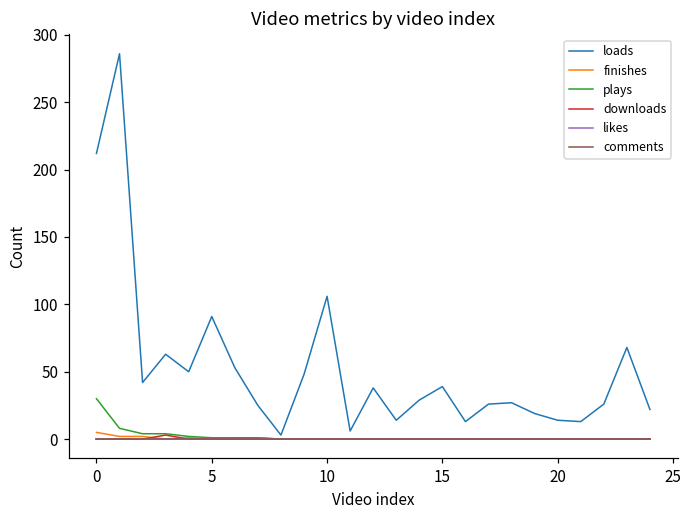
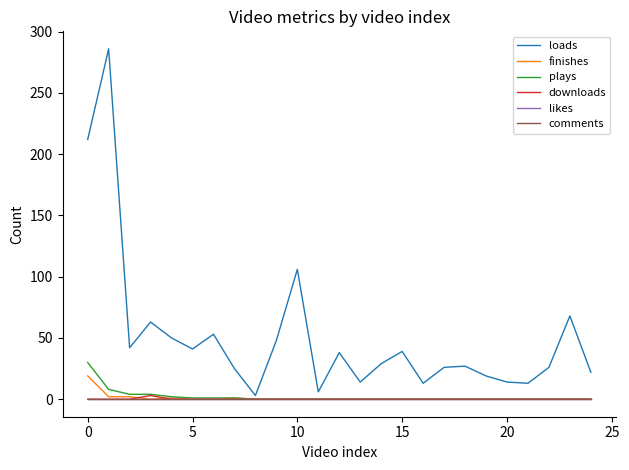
finishes, 0: 5 -> 19
loads, 5: 91 -> 41
